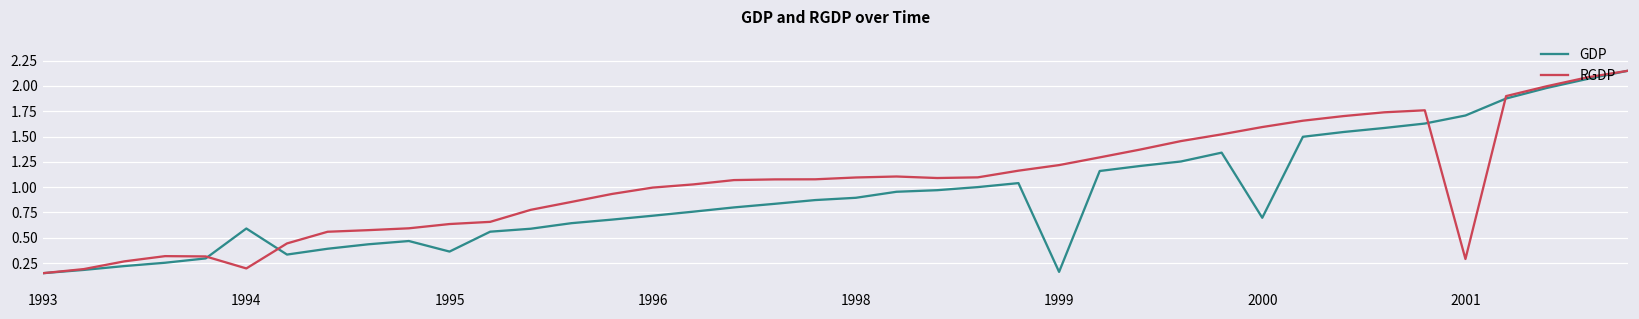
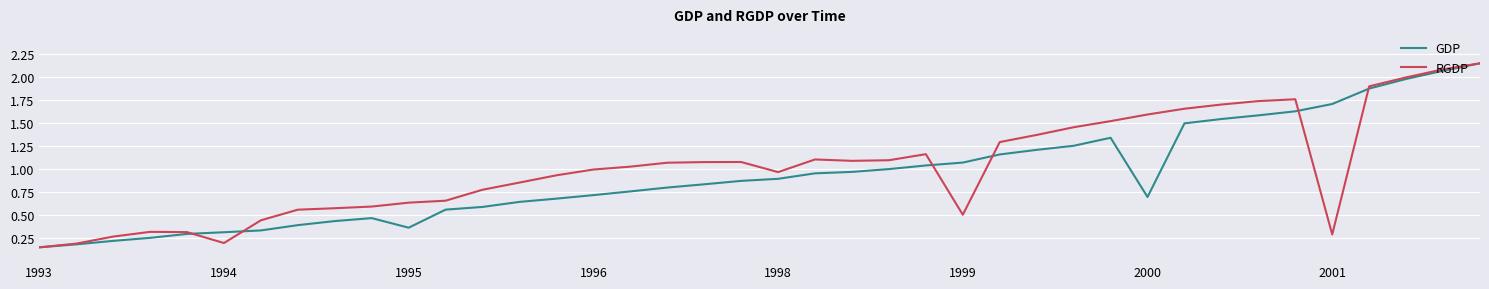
GDP, 1994: 0.6 -> 0.3
RGDP, 1998: 1.1 -> 1.0
GDP, 1999: 0.2 -> 1.1
RGDP, 1999: 1.2 -> 0.5
